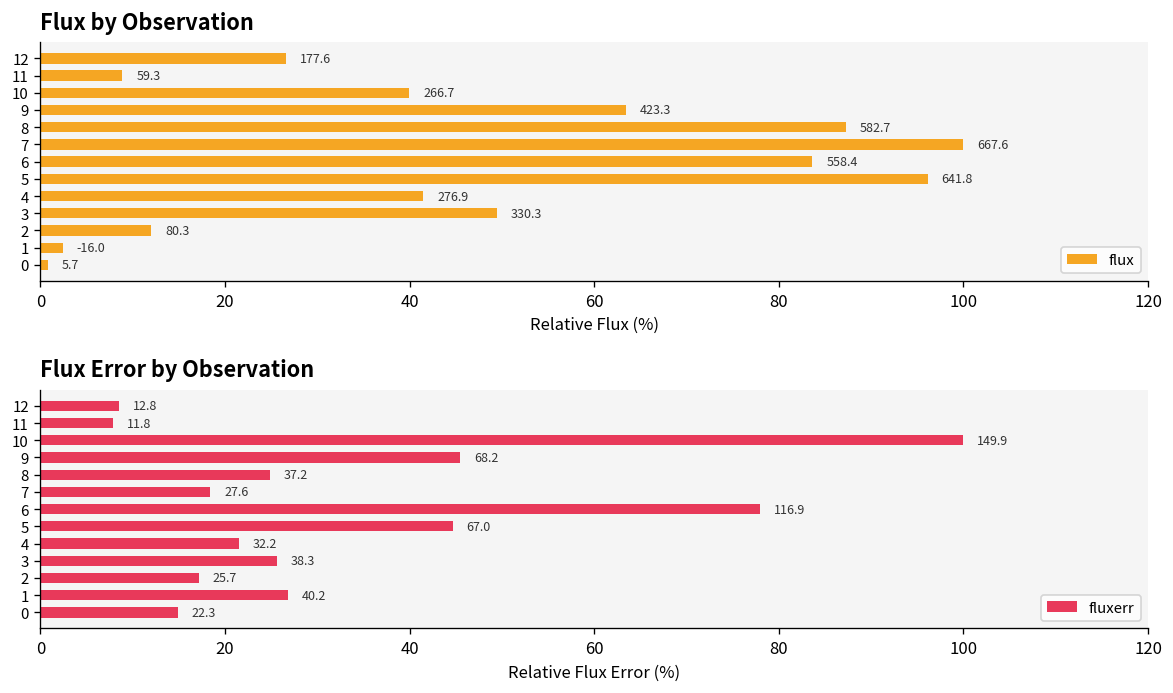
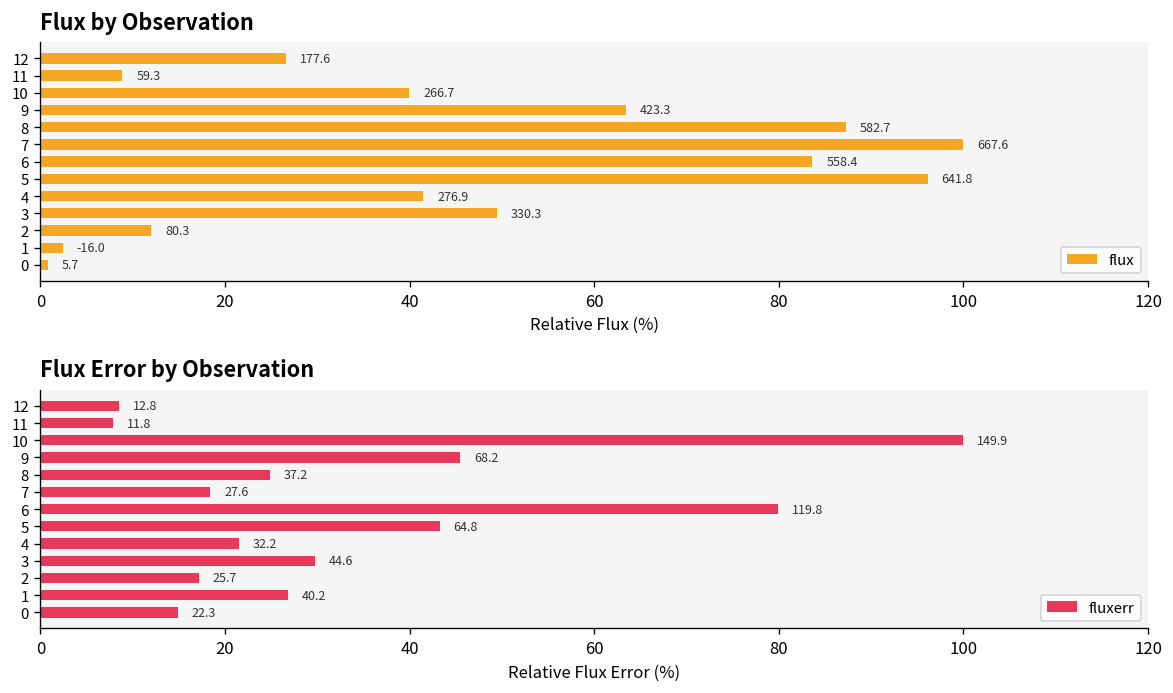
Flux Error by Observation, 6: 116.9 -> 119.8
Flux Error by Observation, 5: 67.0 -> 64.8
Flux Error by Observation, 3: 38.3 -> 44.6
